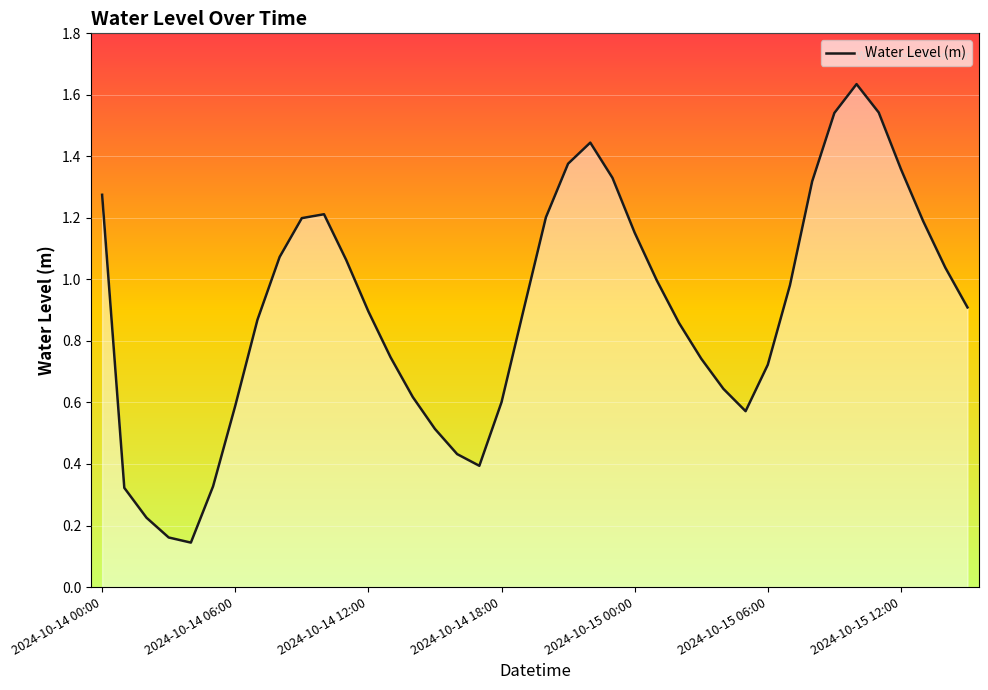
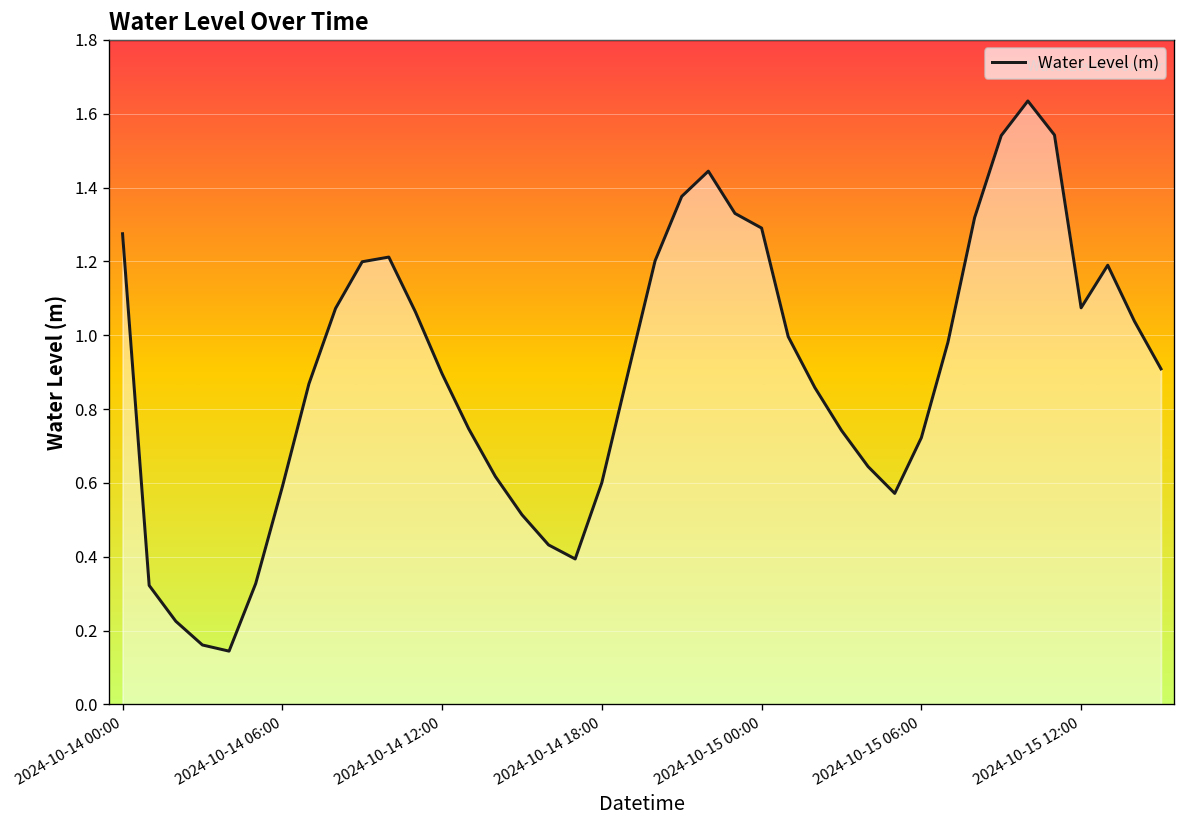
2024-10-15 00:00: 1.15 -> 1.29
2024-10-15 12:00: 1.36 -> 1.07
